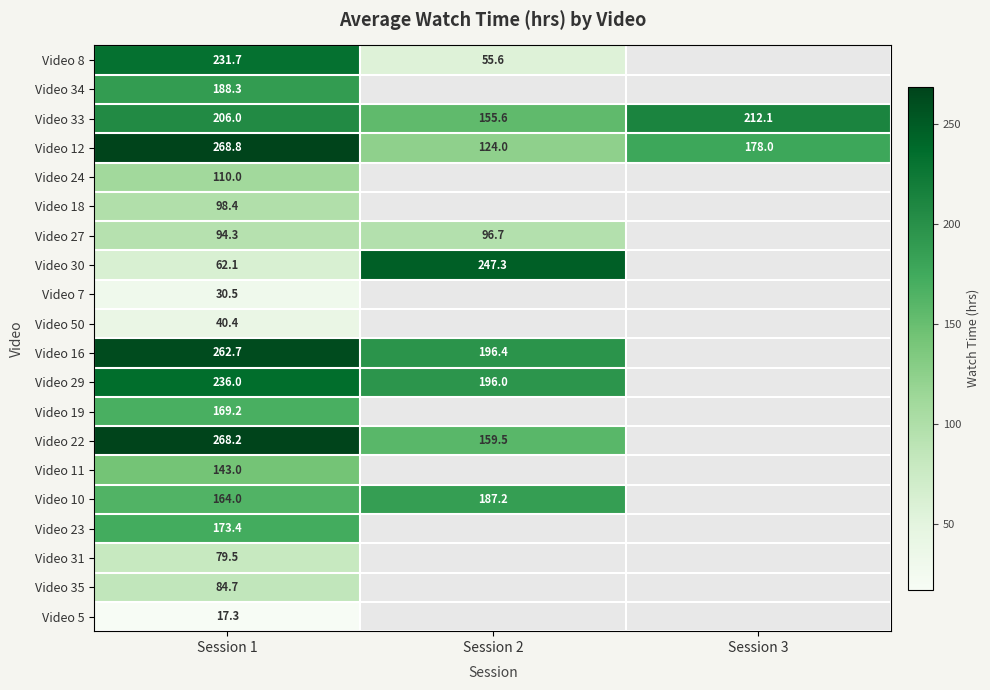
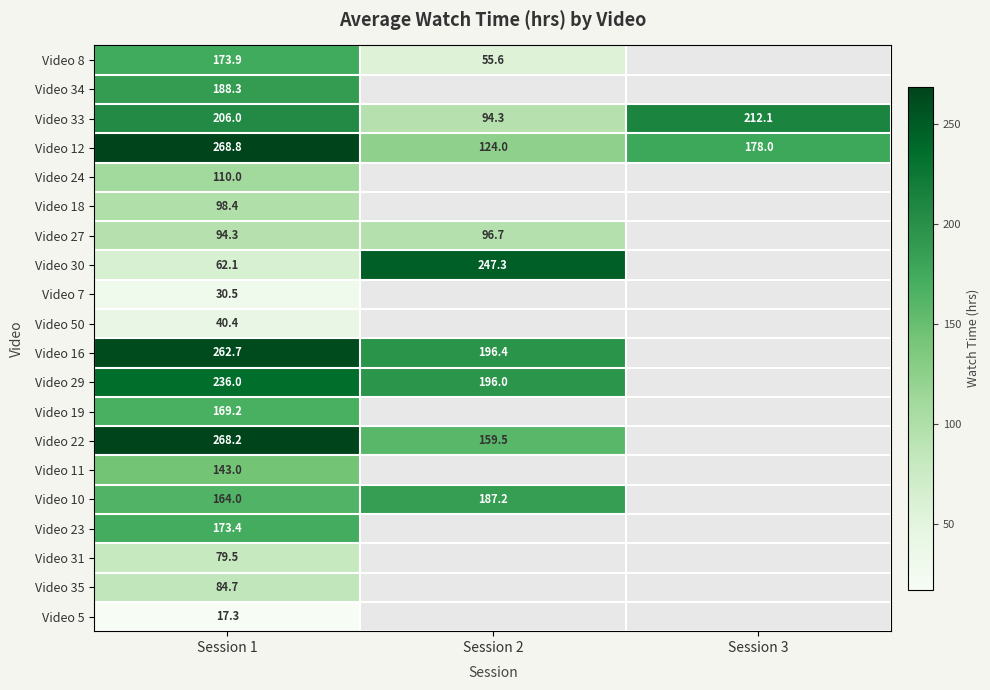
Video 8, Session 1: 231.7 -> 173.9
Video 33, Session 2: 155.6 -> 94.3
